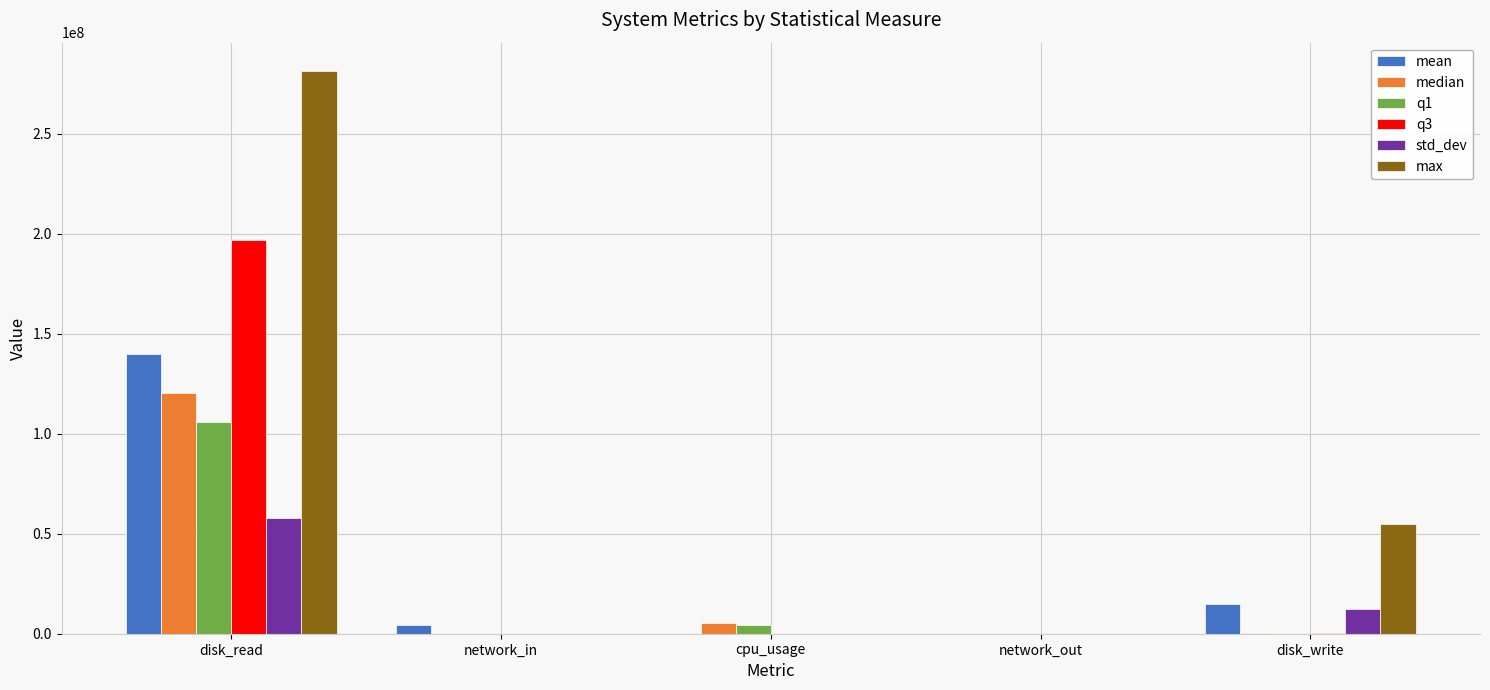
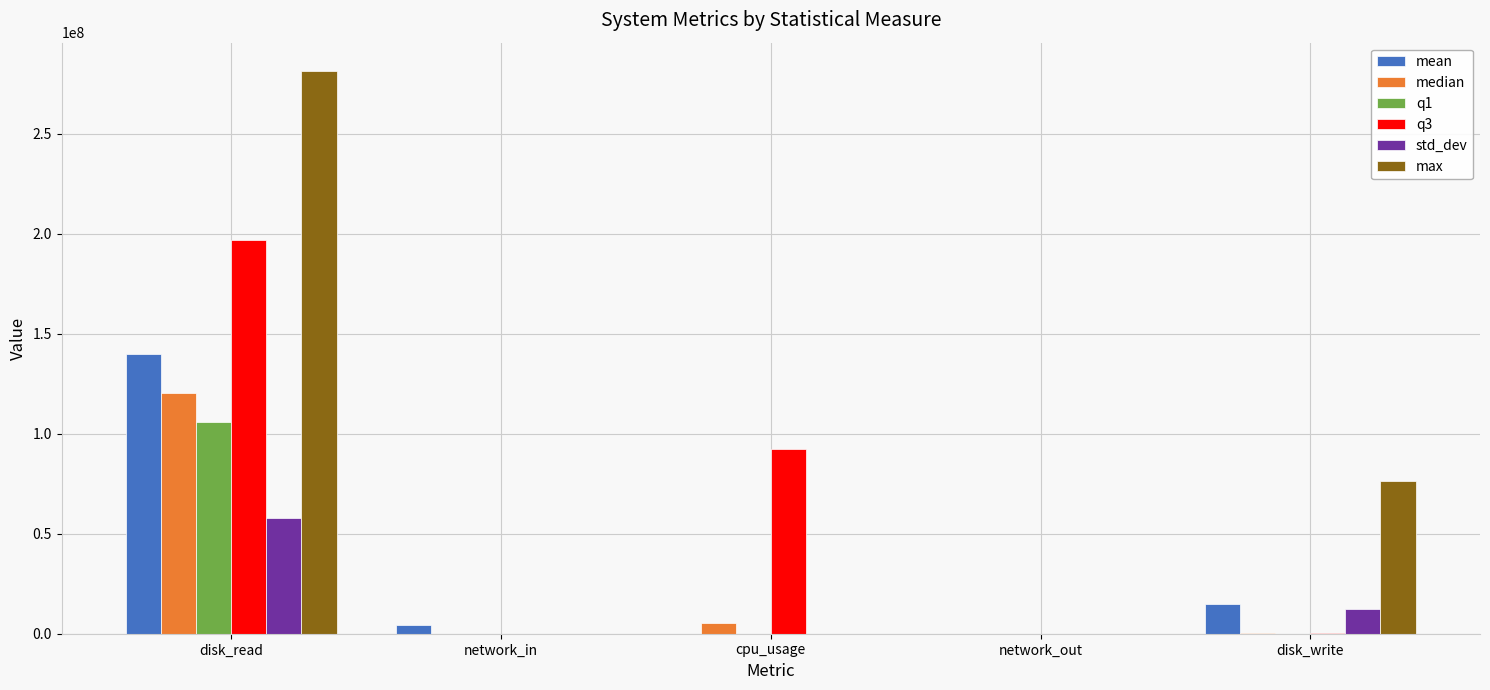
q1, cpu_usage: 4000000 -> 0
q3, cpu_usage: 0 -> 92000000
max, disk_write: 55000000 -> 76000000
